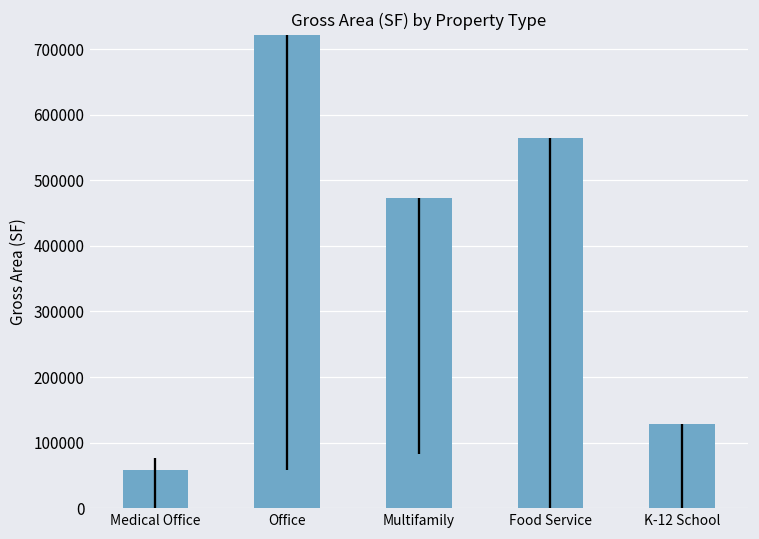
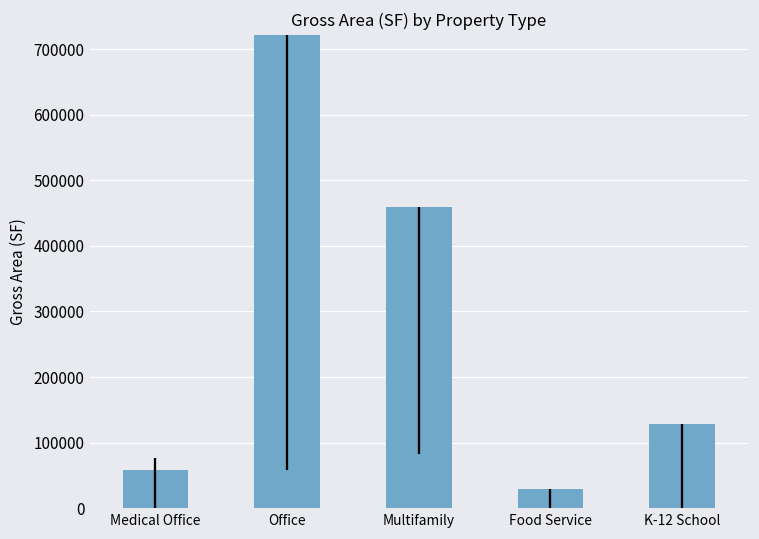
Multifamily: 470000 -> 460000
Food Service: 560000 -> 30000
